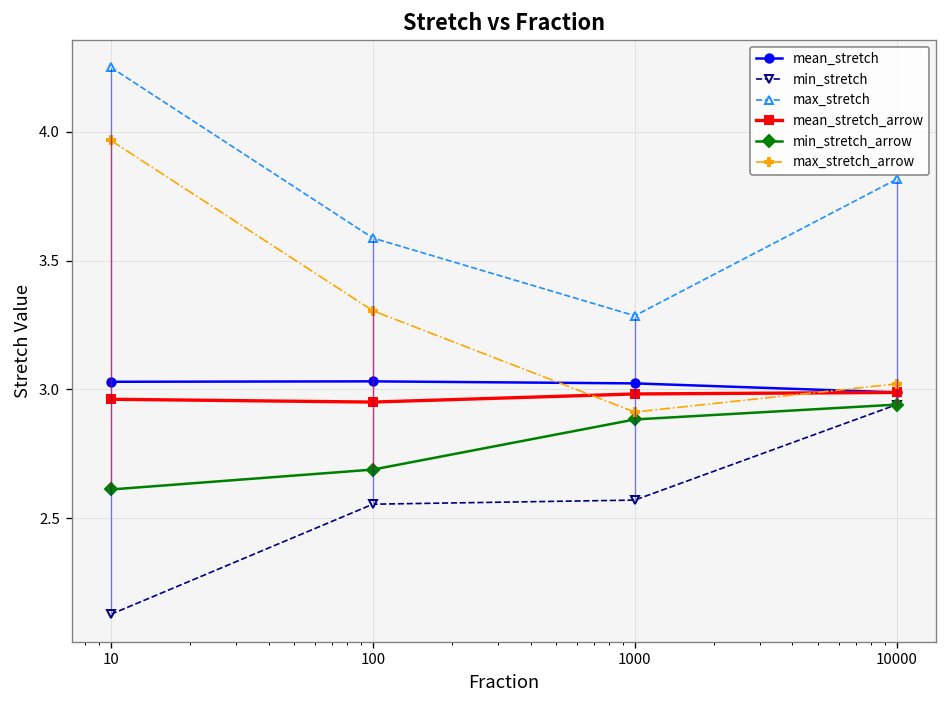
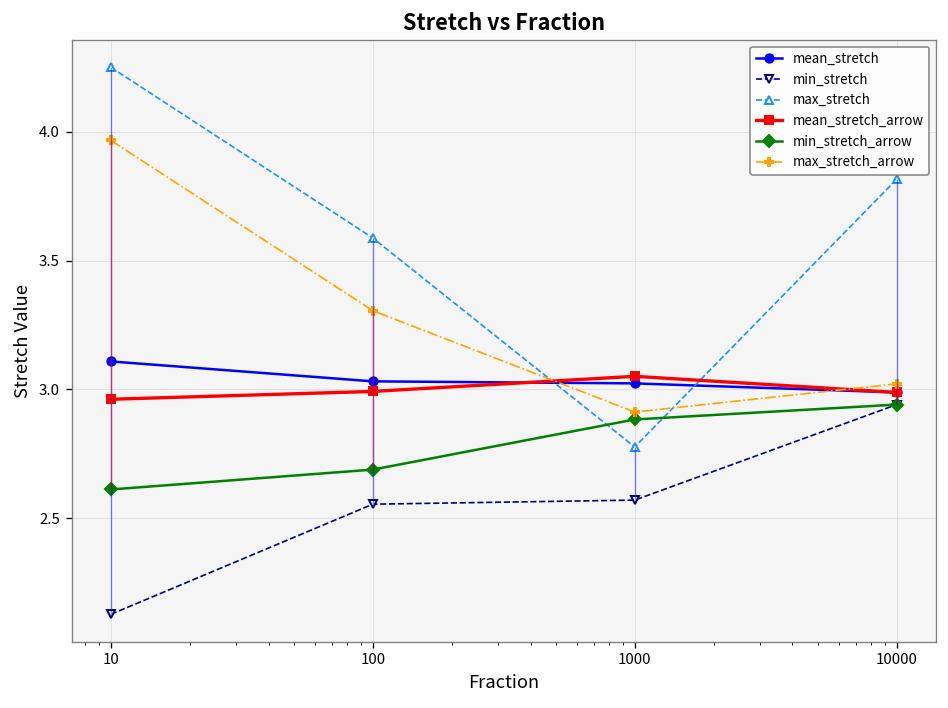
mean_stretch, 10: 3.03 -> 3.11
mean_stretch_arrow, 100: 2.95 -> 2.99
max_stretch, 1000: 3.29 -> 2.78
mean_stretch_arrow, 1000: 2.98 -> 3.05
